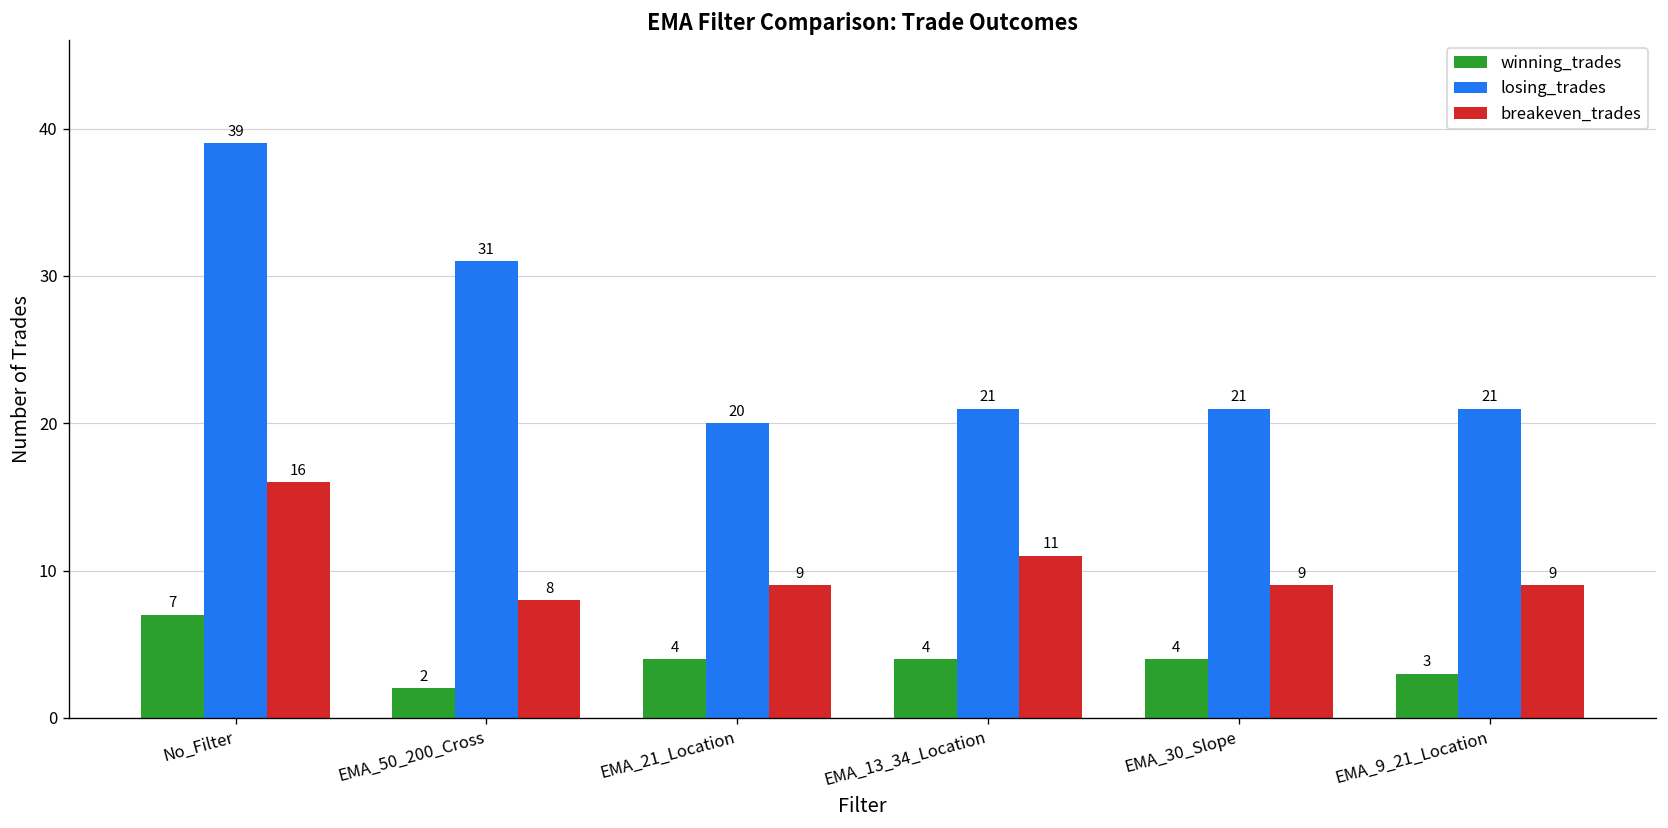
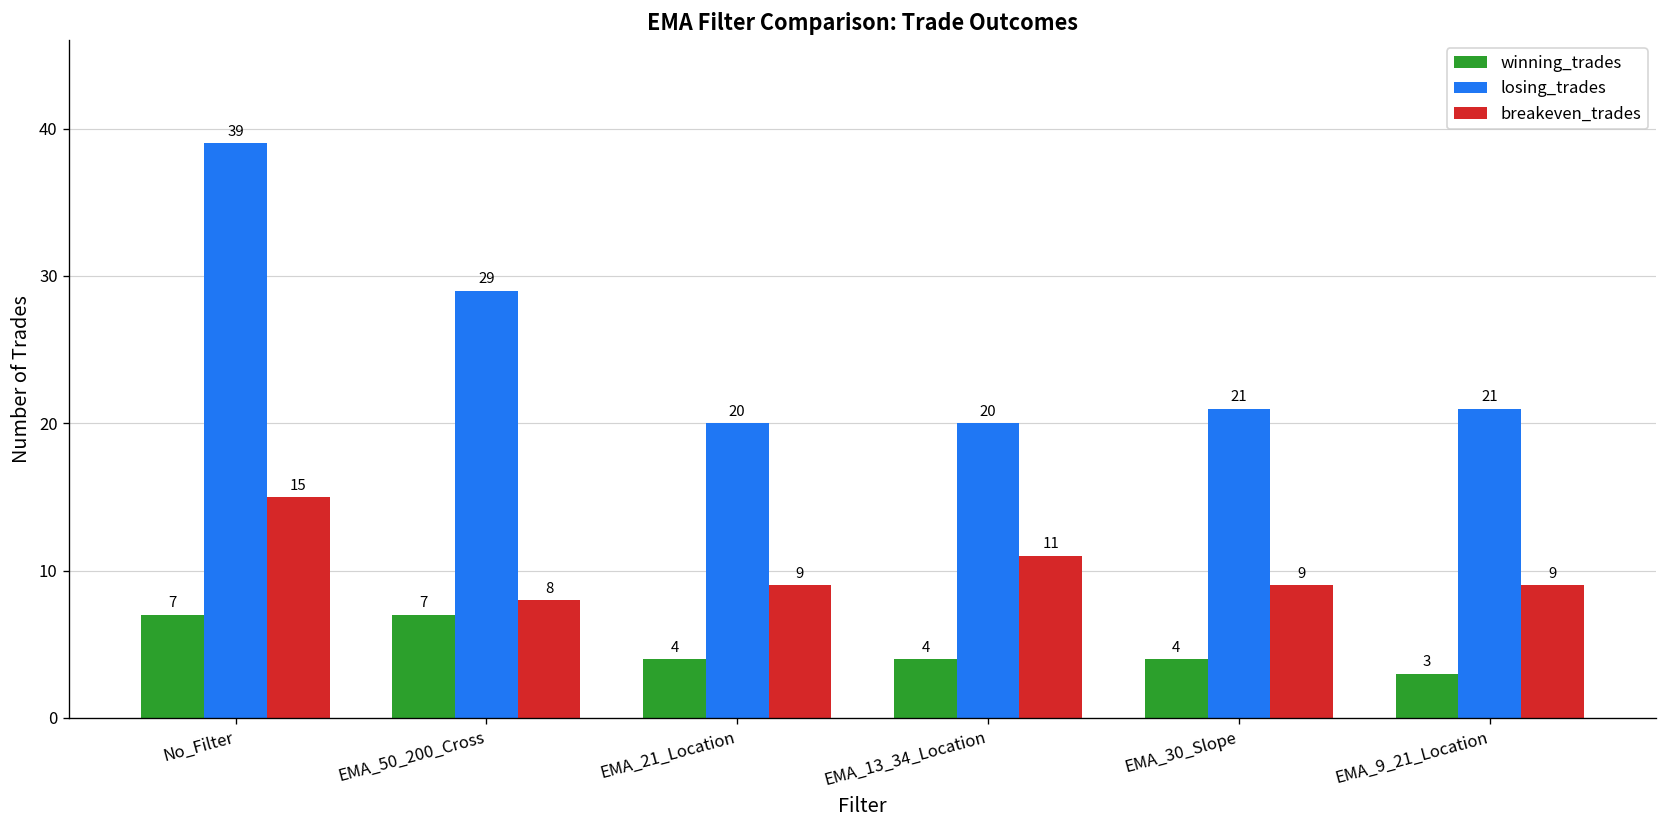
breakeven_trades, No_Filter: 16 -> 15
winning_trades, EMA_50_200_Cross: 2 -> 7
losing_trades, EMA_50_200_Cross: 31 -> 29
losing_trades, EMA_13_34_Location: 21 -> 20
